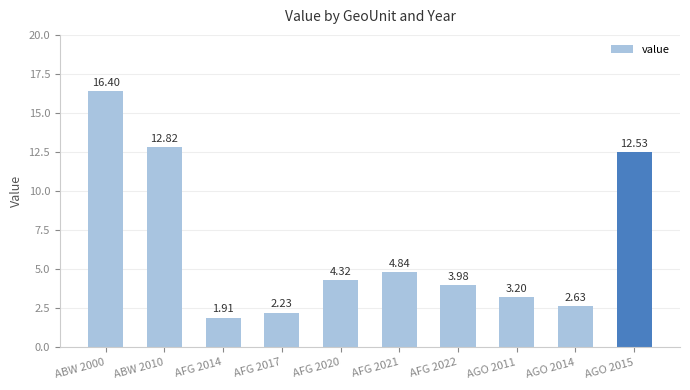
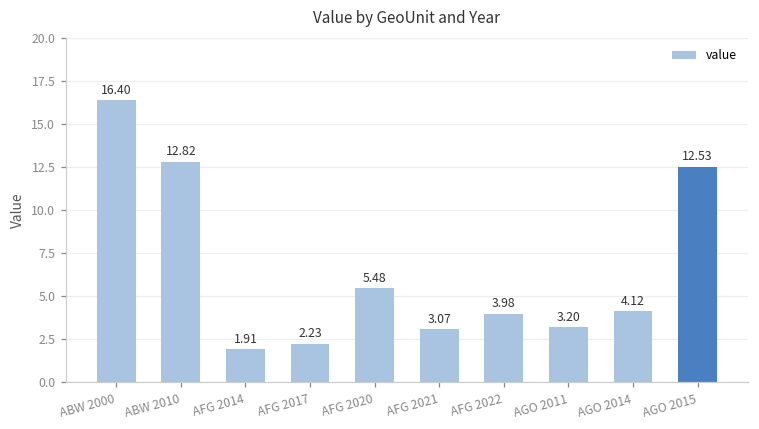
AFG 2020: 4.32 -> 5.48
AFG 2021: 4.84 -> 3.07
AGO 2014: 2.63 -> 4.12
